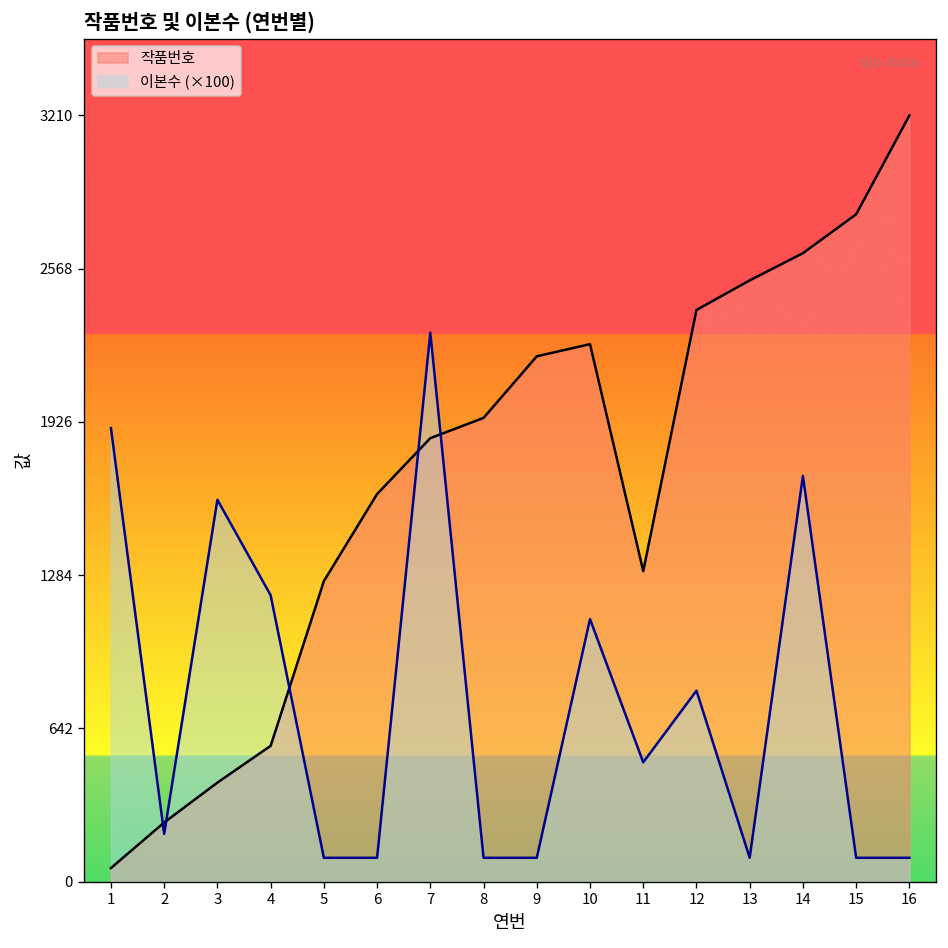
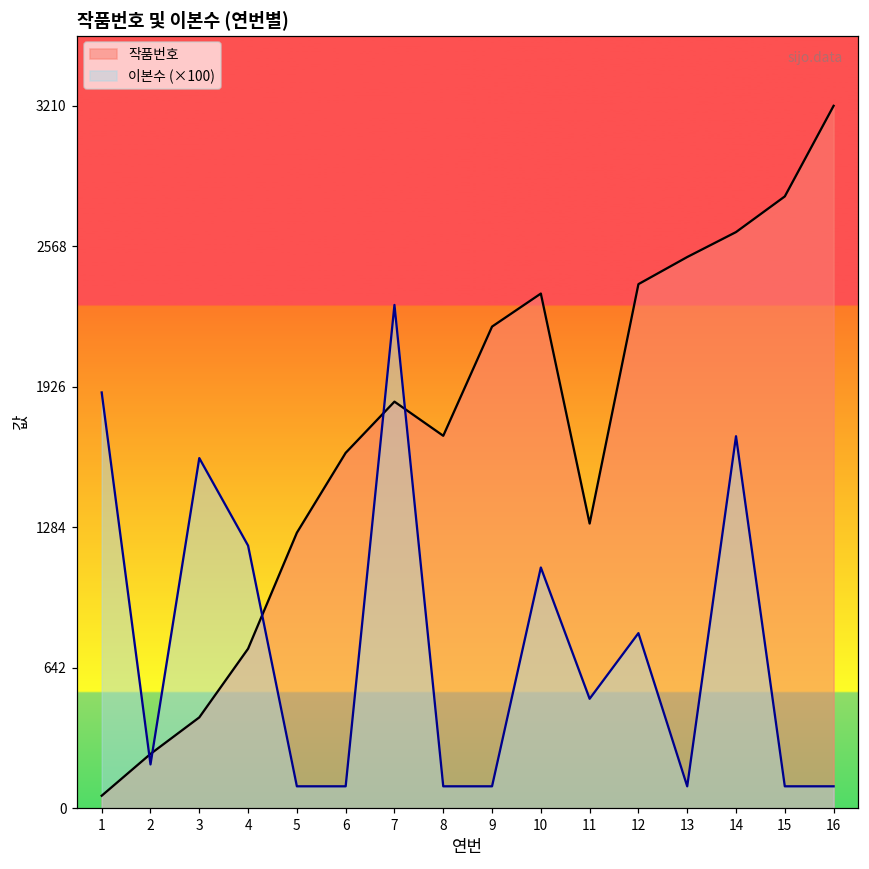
작품번호, 4: 570 -> 730
작품번호, 8: 1940 -> 1700
작품번호, 10: 2250 -> 2350
